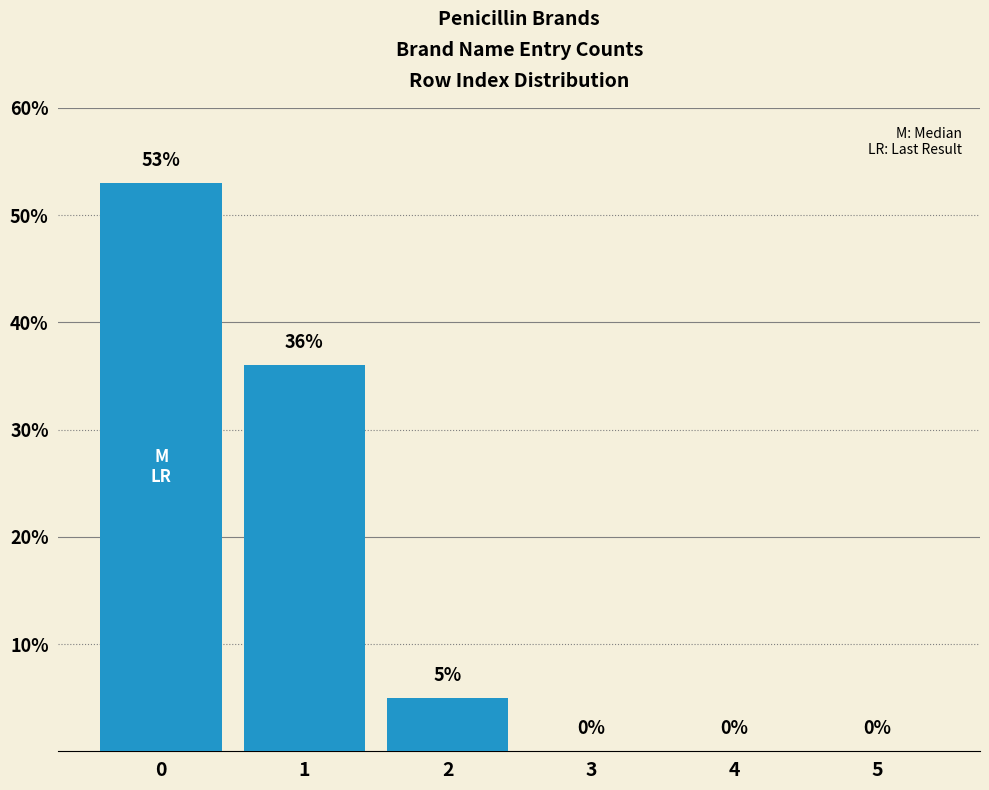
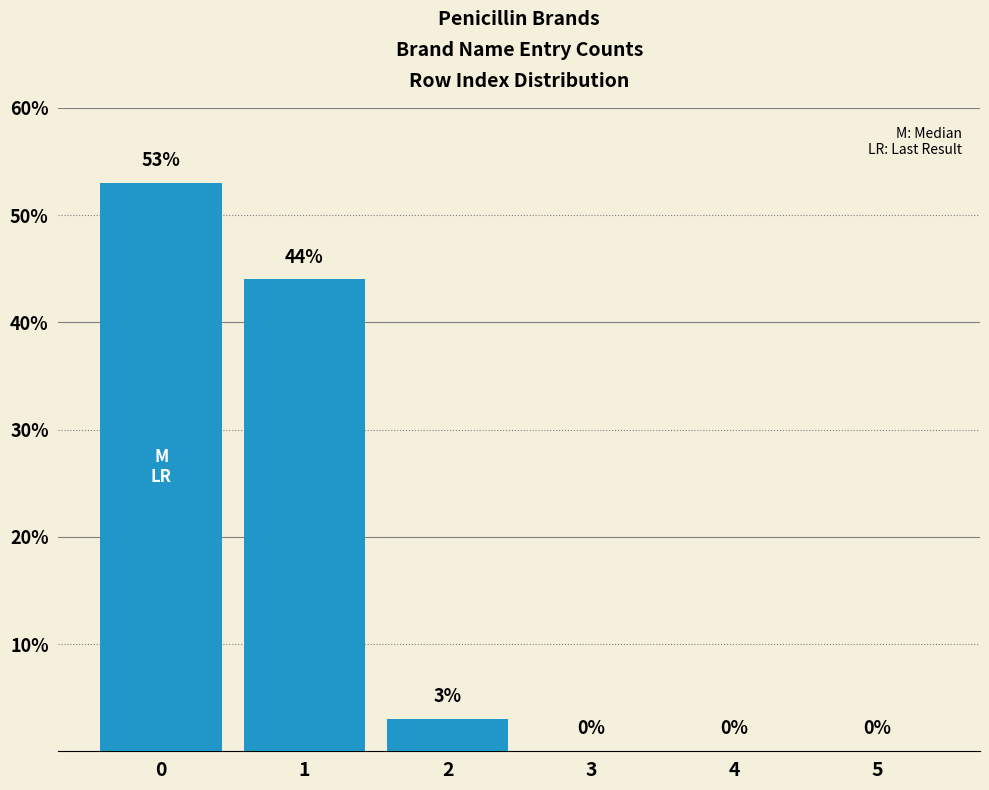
1: 36% -> 44%
2: 5% -> 3%
